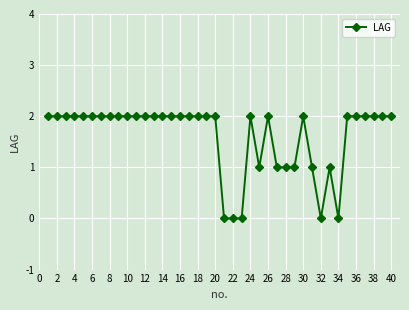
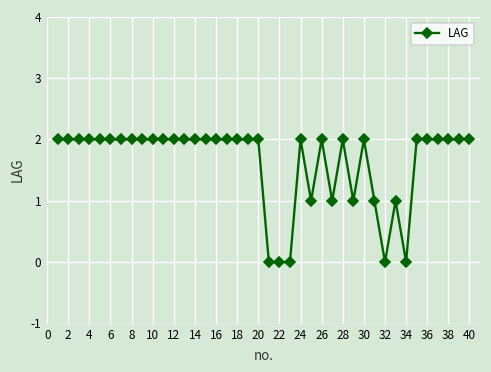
28: 1 -> 2
